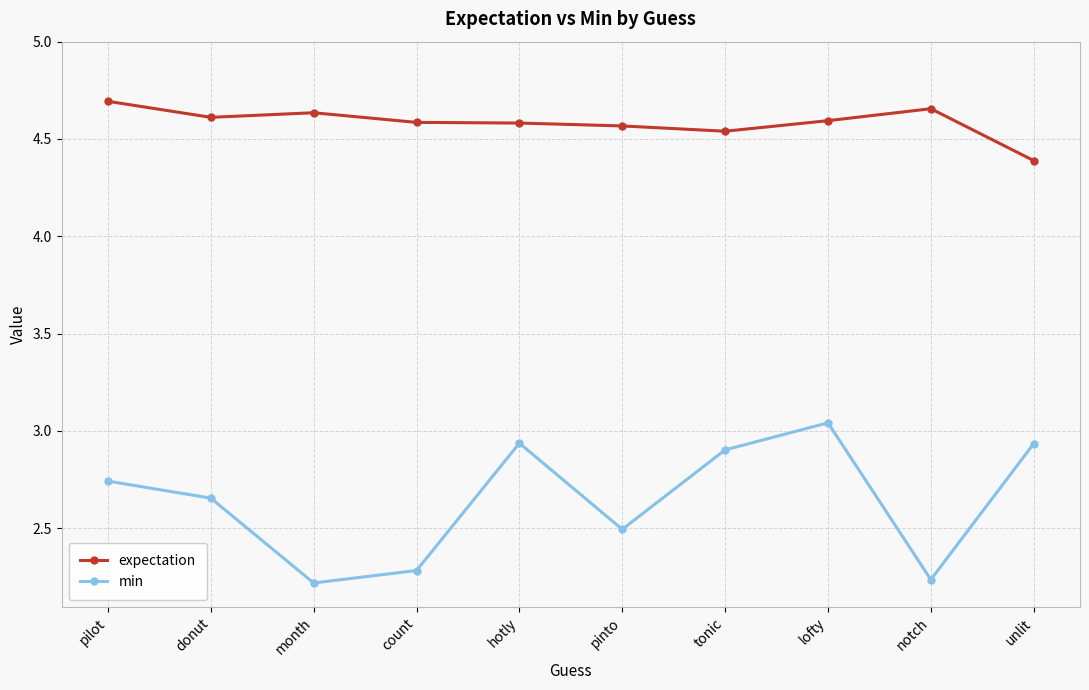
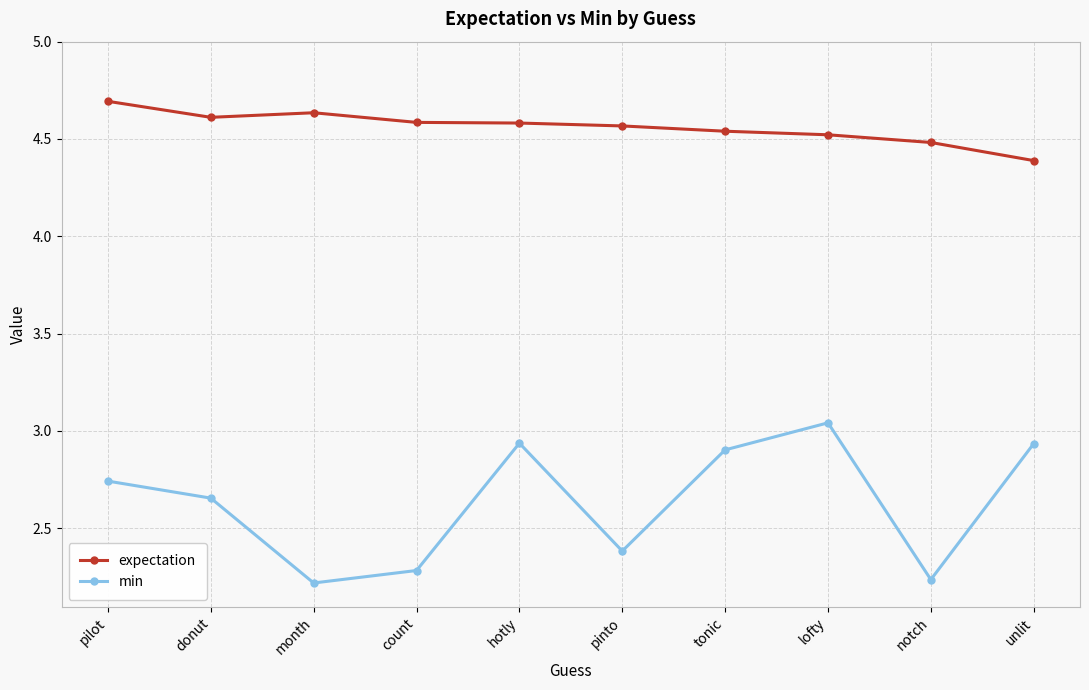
min, pinto: 2.49 -> 2.38
expectation, lofty: 4.59 -> 4.52
expectation, notch: 4.66 -> 4.48
